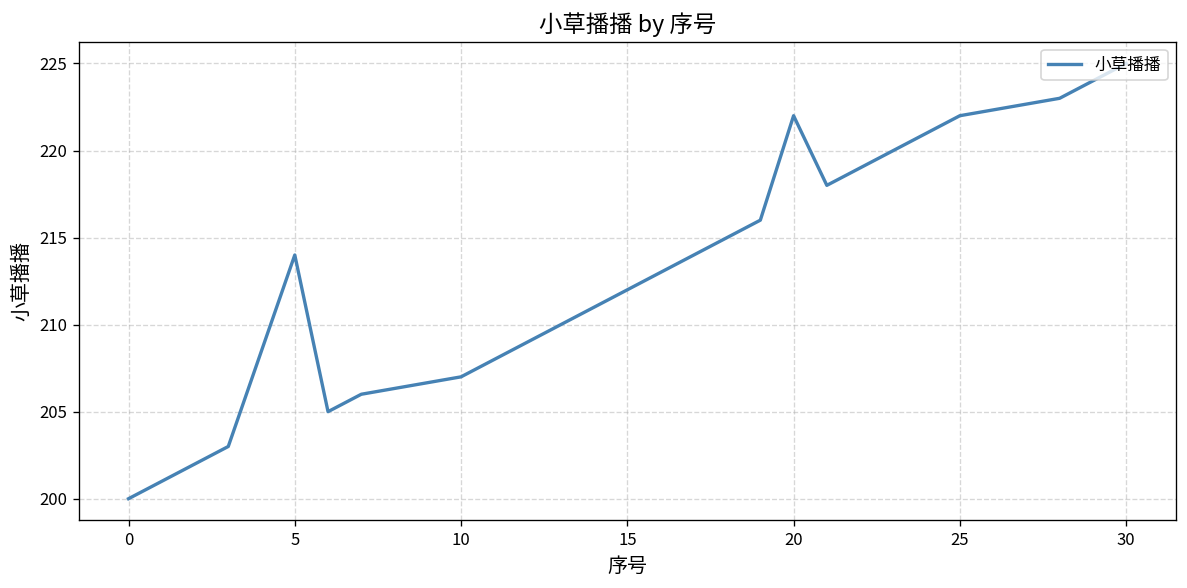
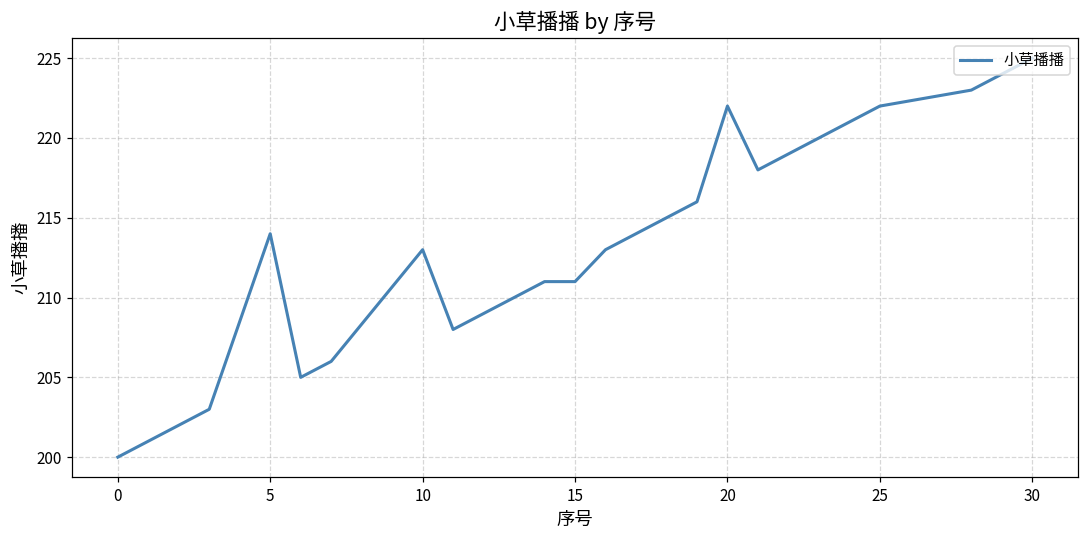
10: 207 -> 213
15: 212 -> 211
